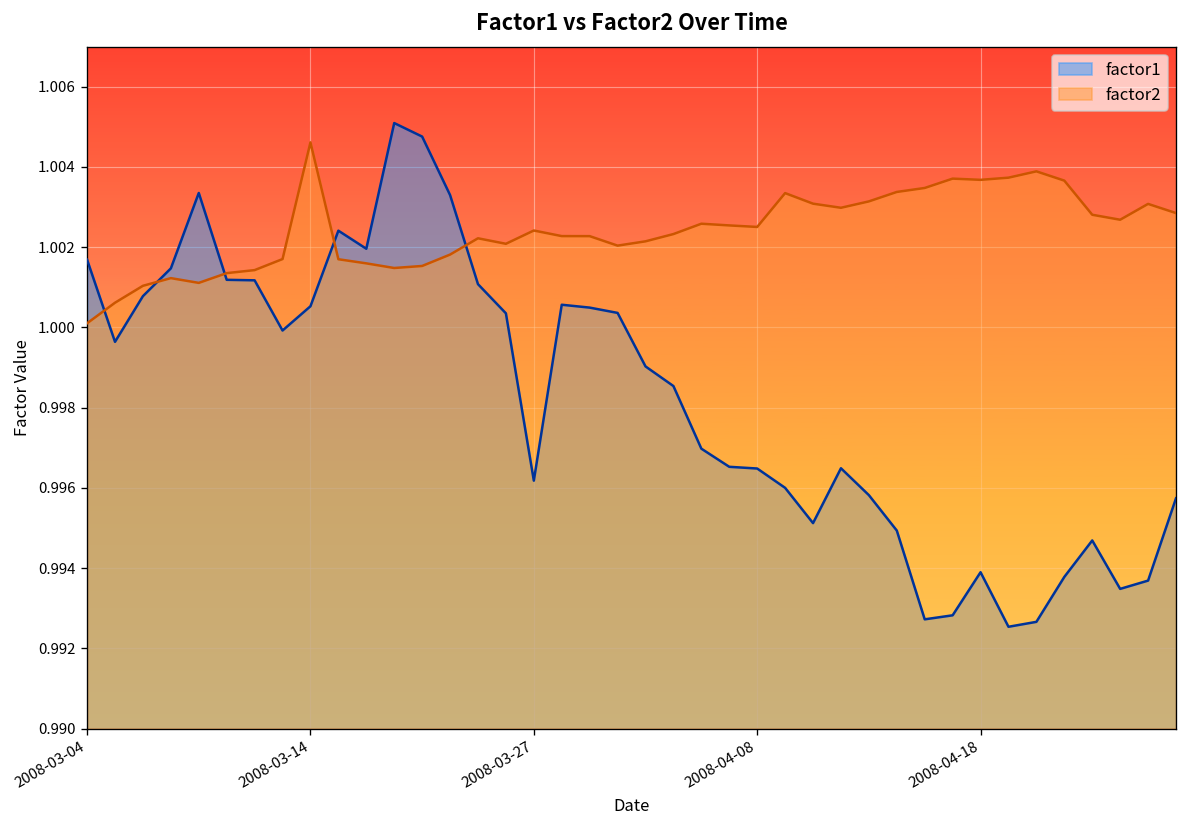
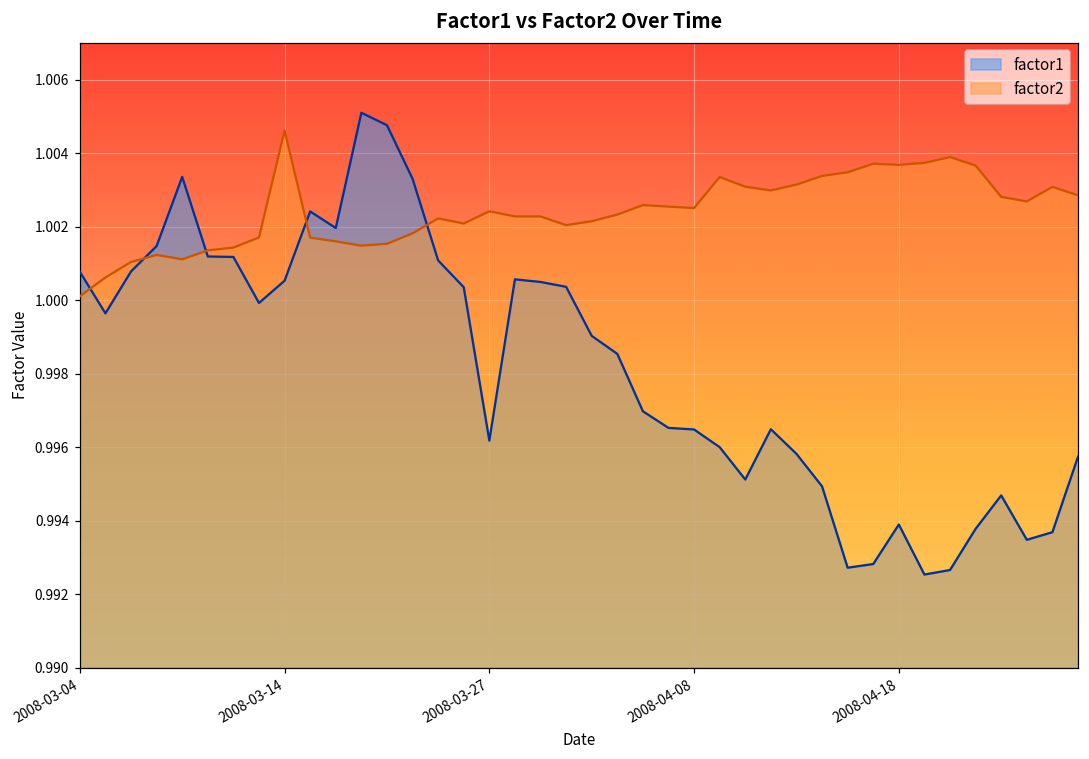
factor1, 2008-03-04: 1.0017 -> 1.0008
